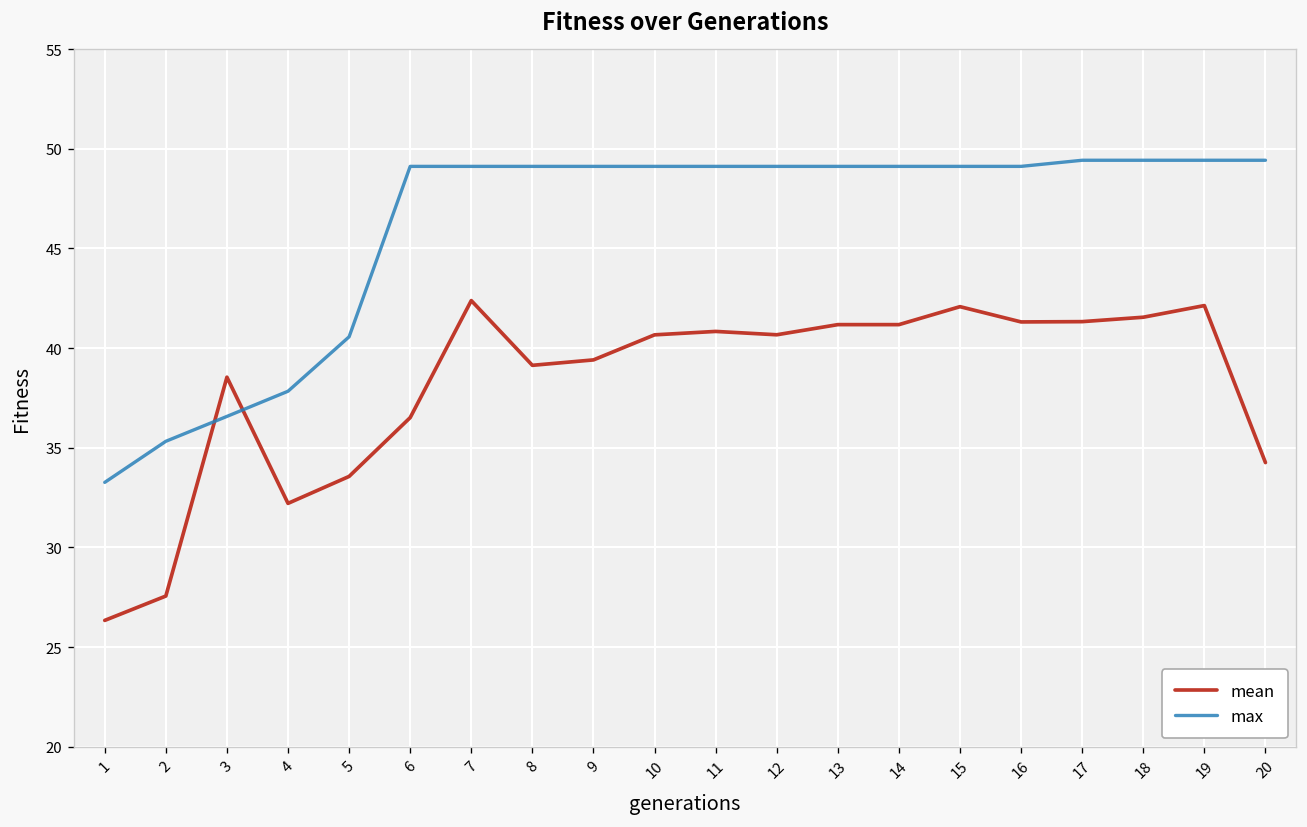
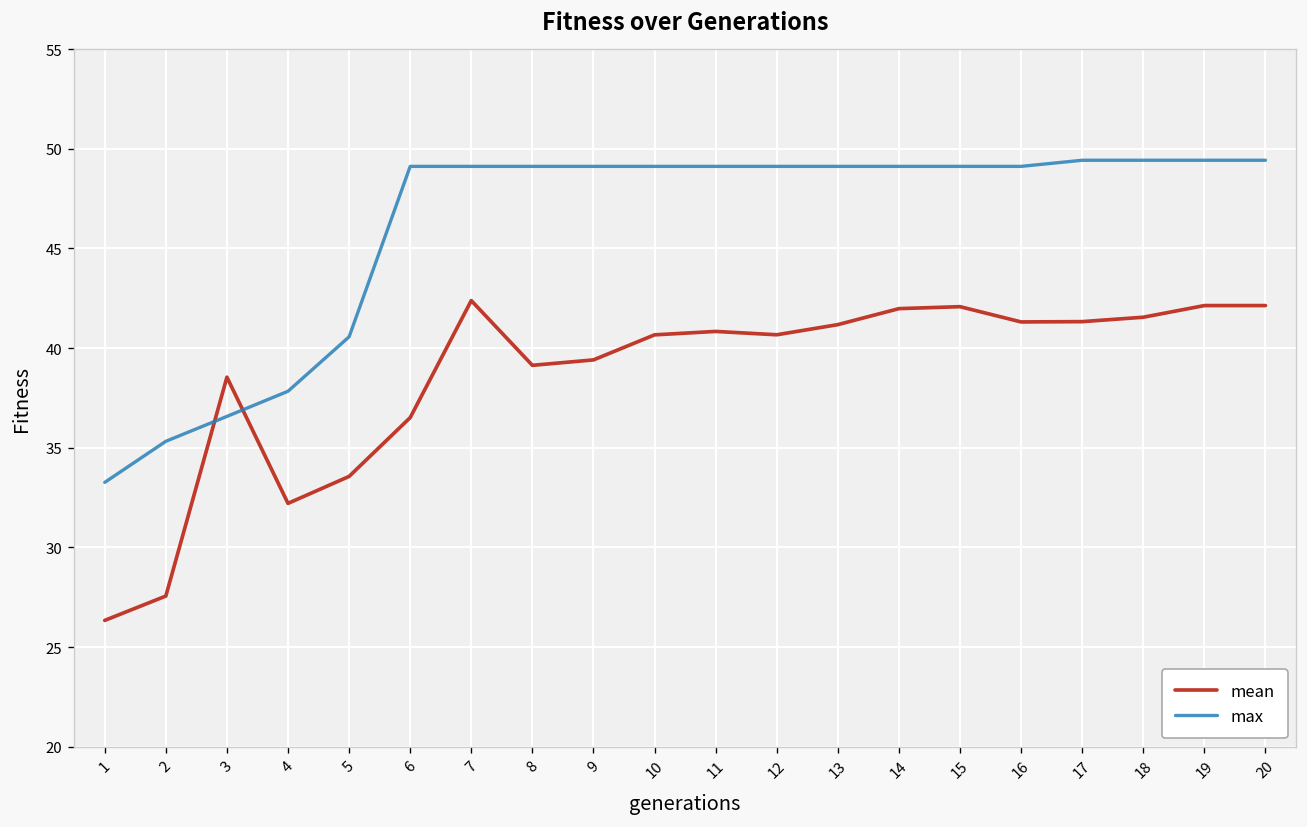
mean, 14: 41.2 -> 42.0
mean, 20: 34.3 -> 42.1
